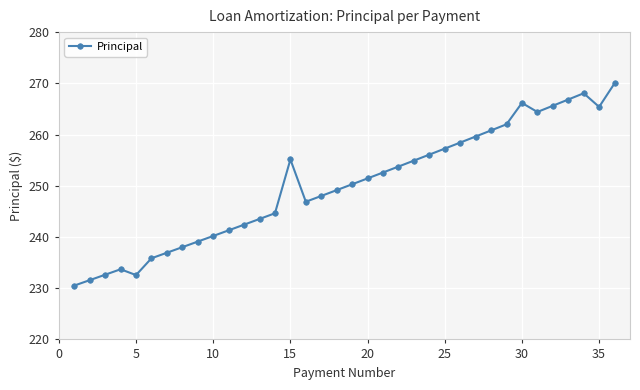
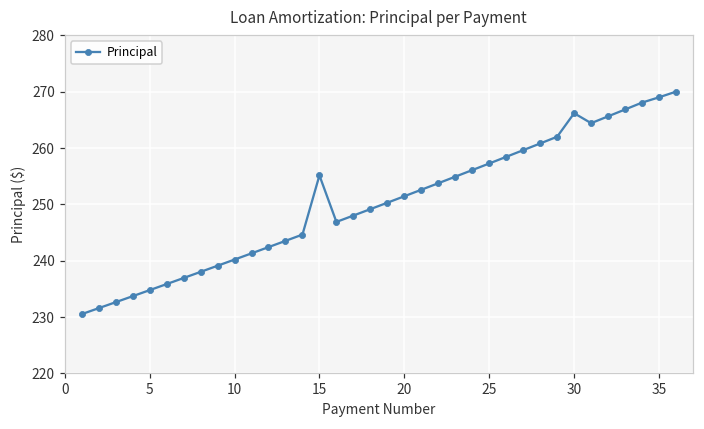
5: 233 -> 235
35: 265 -> 269
